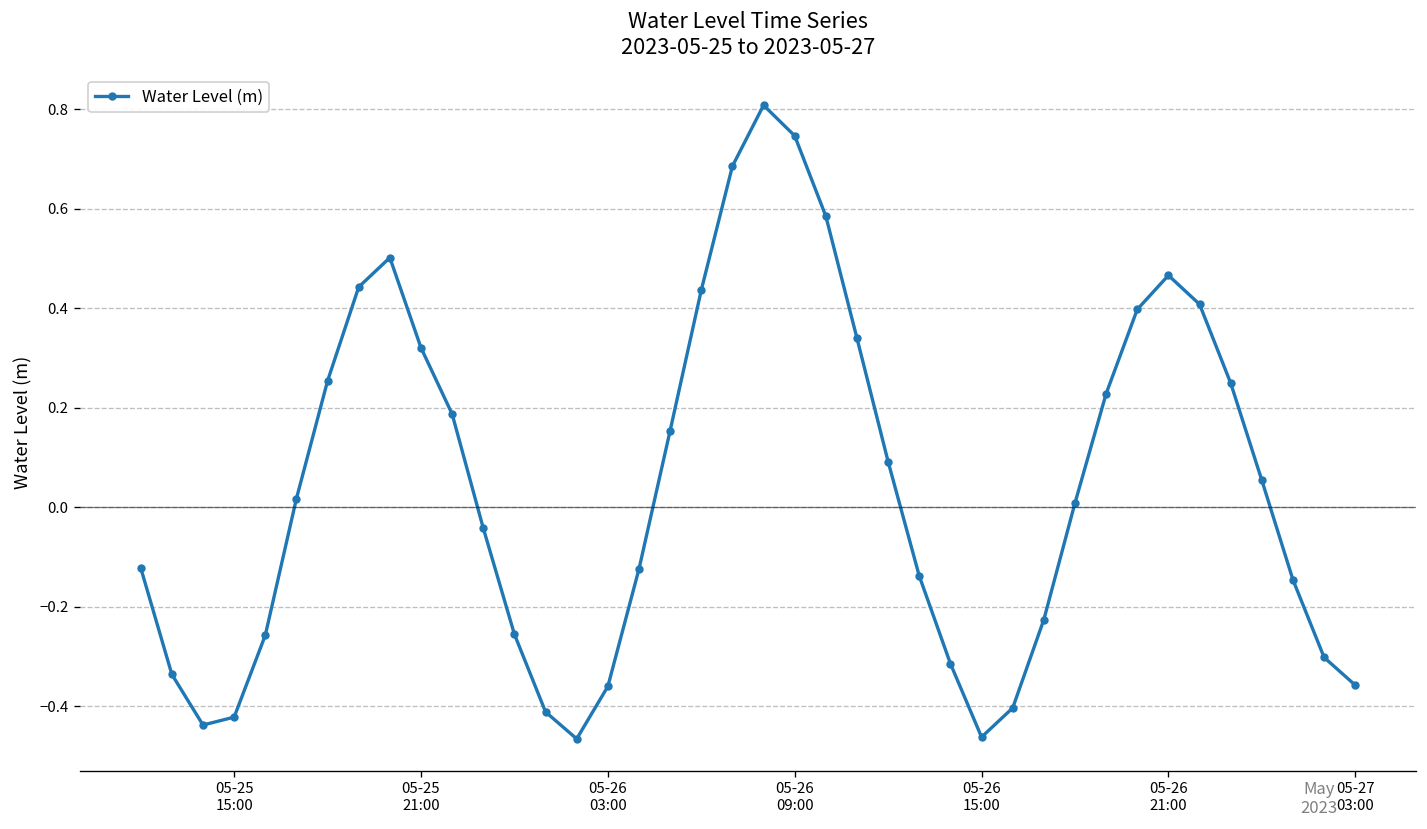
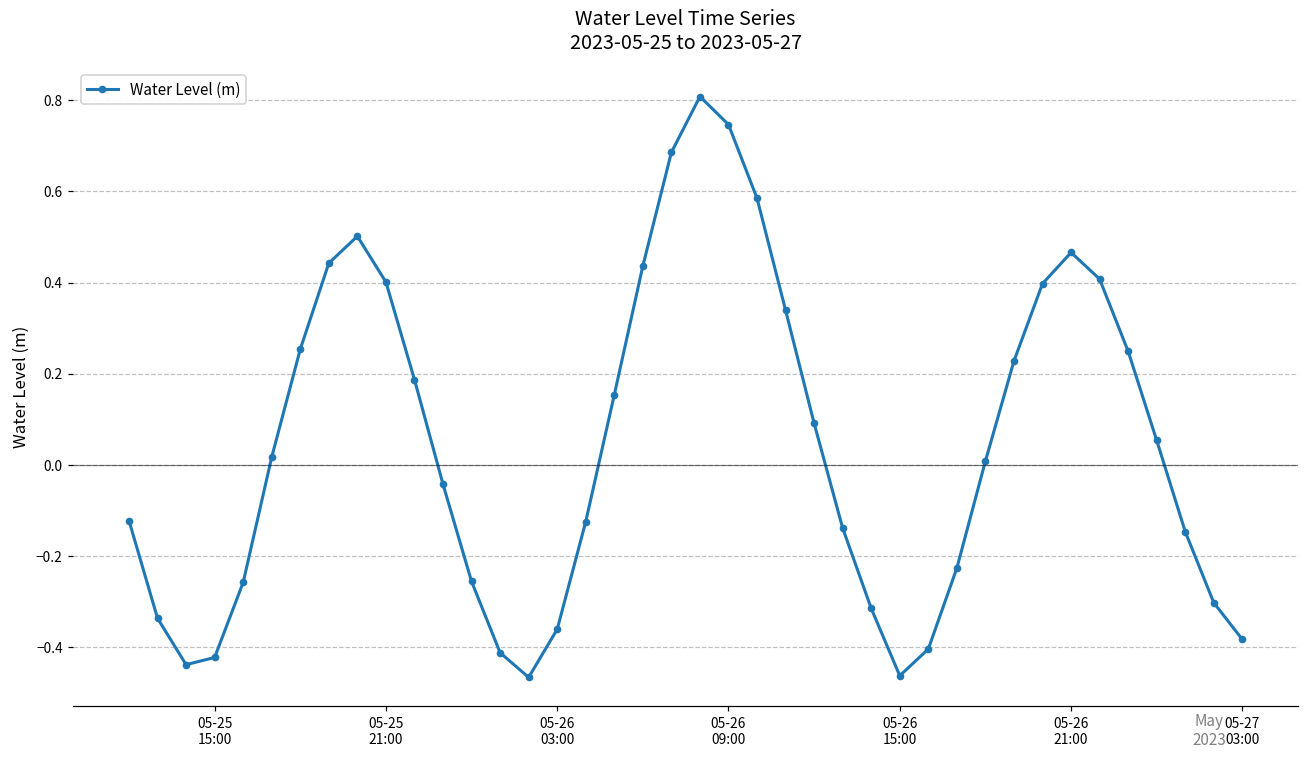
05-25 21:00: 0.32 -> 0.40
05-27 03:00: -0.36 -> -0.38
